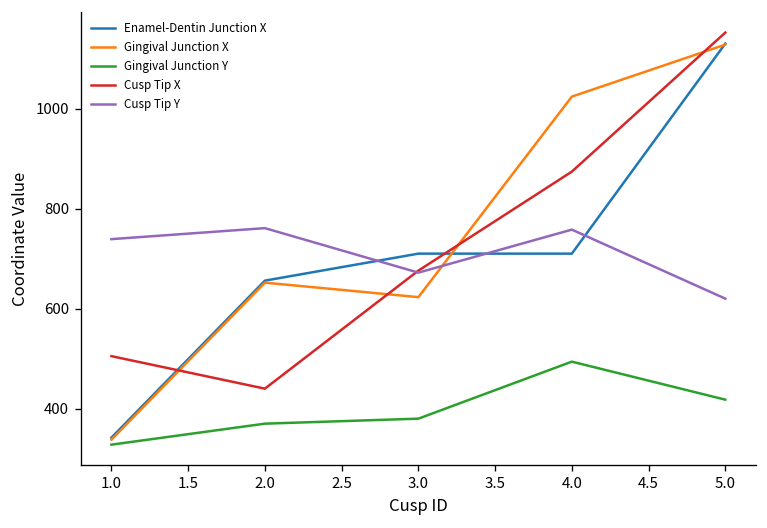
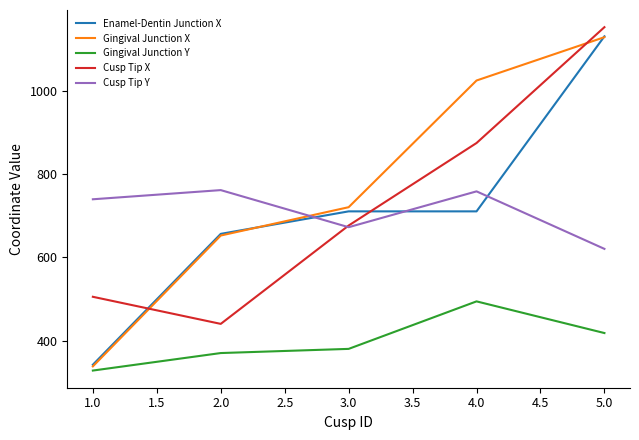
Gingival Junction X, 3.0: 620 -> 720
